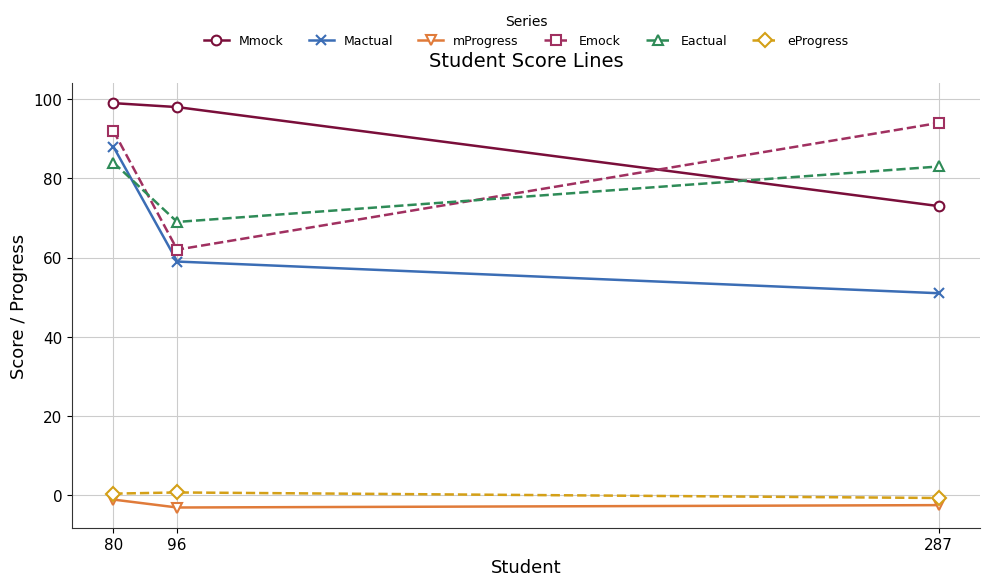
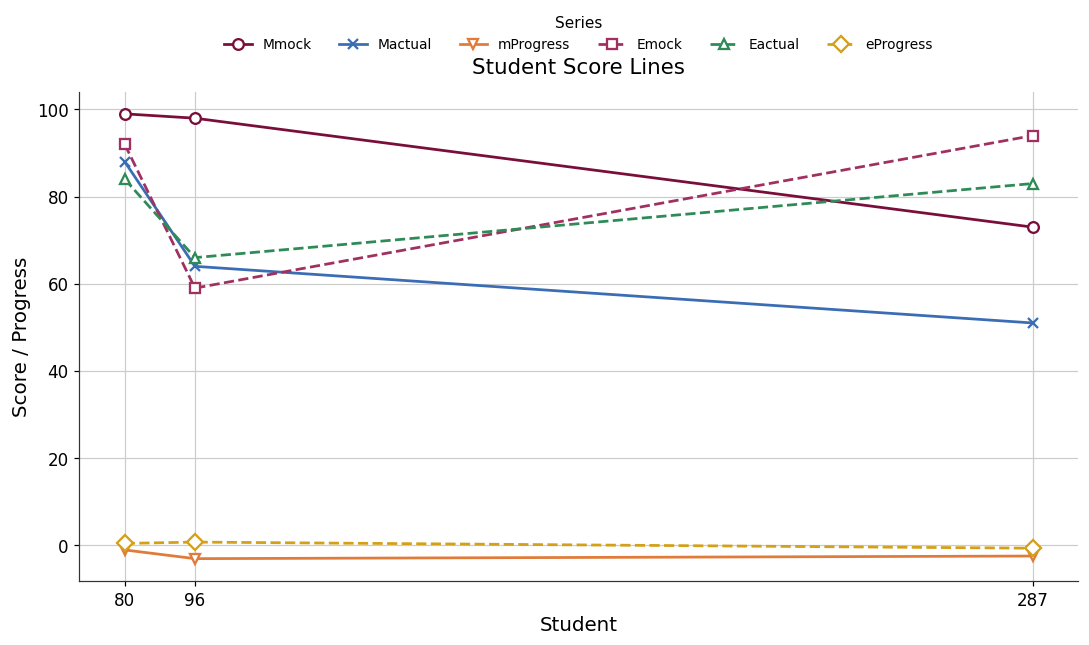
Mactual, 96: 59 -> 64
Emock, 96: 62 -> 59
Eactual, 96: 69 -> 66
